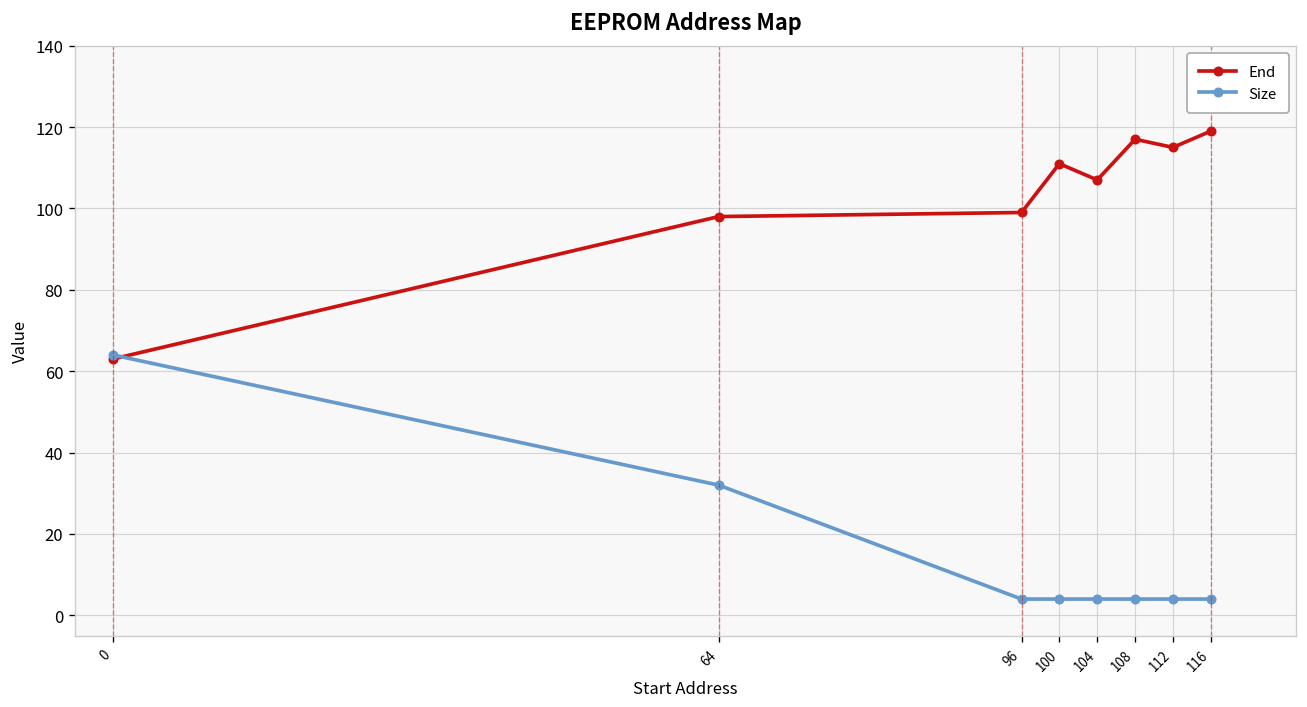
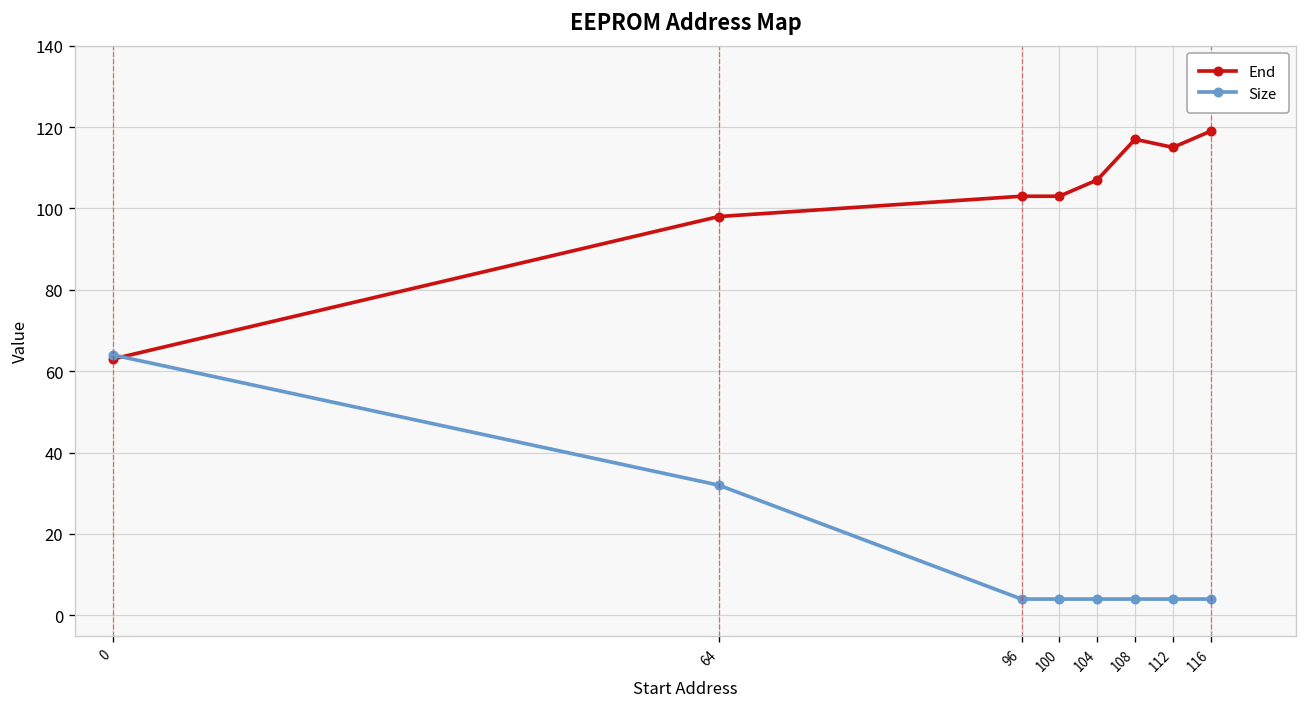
End, 96: 99 -> 103
End, 100: 111 -> 103
